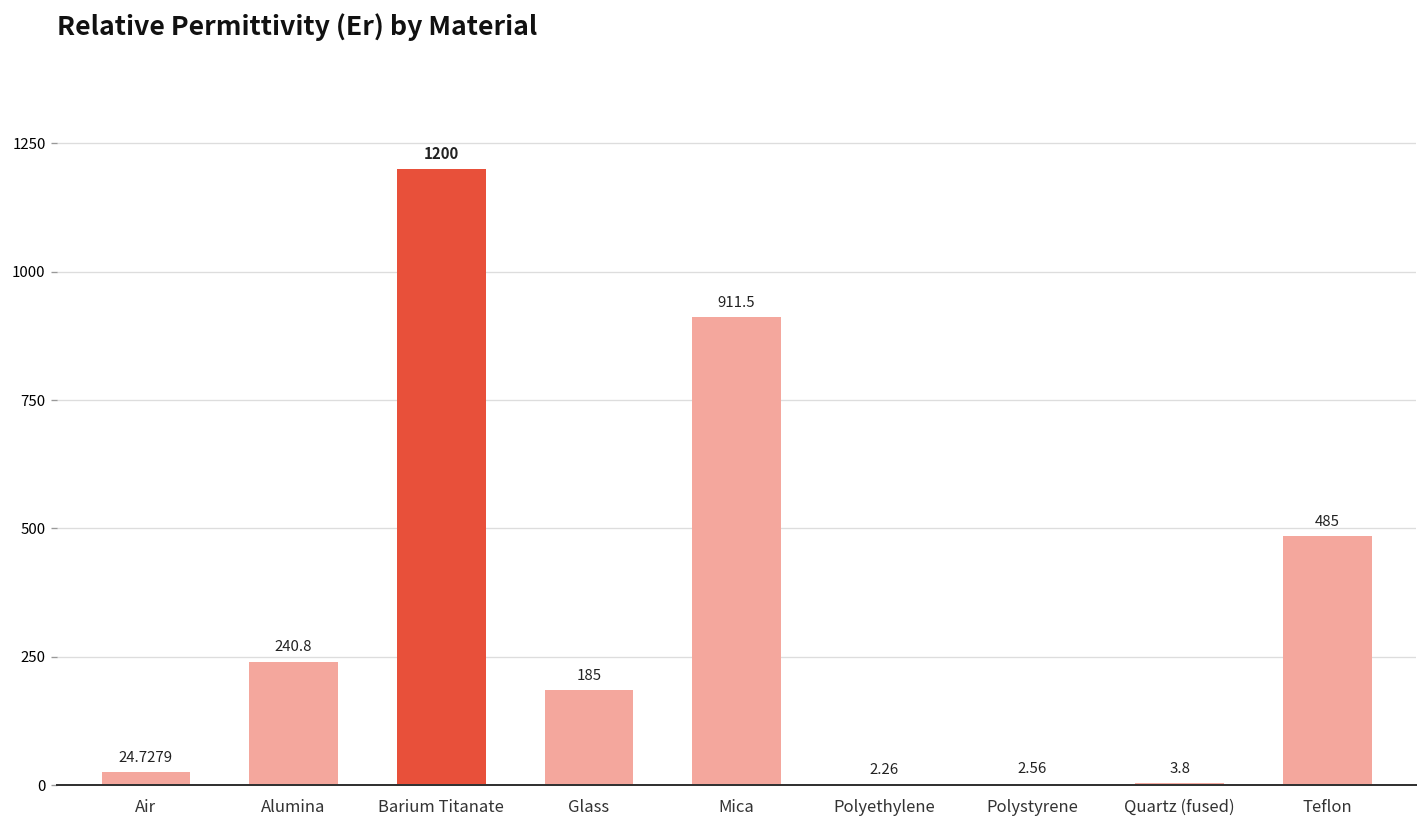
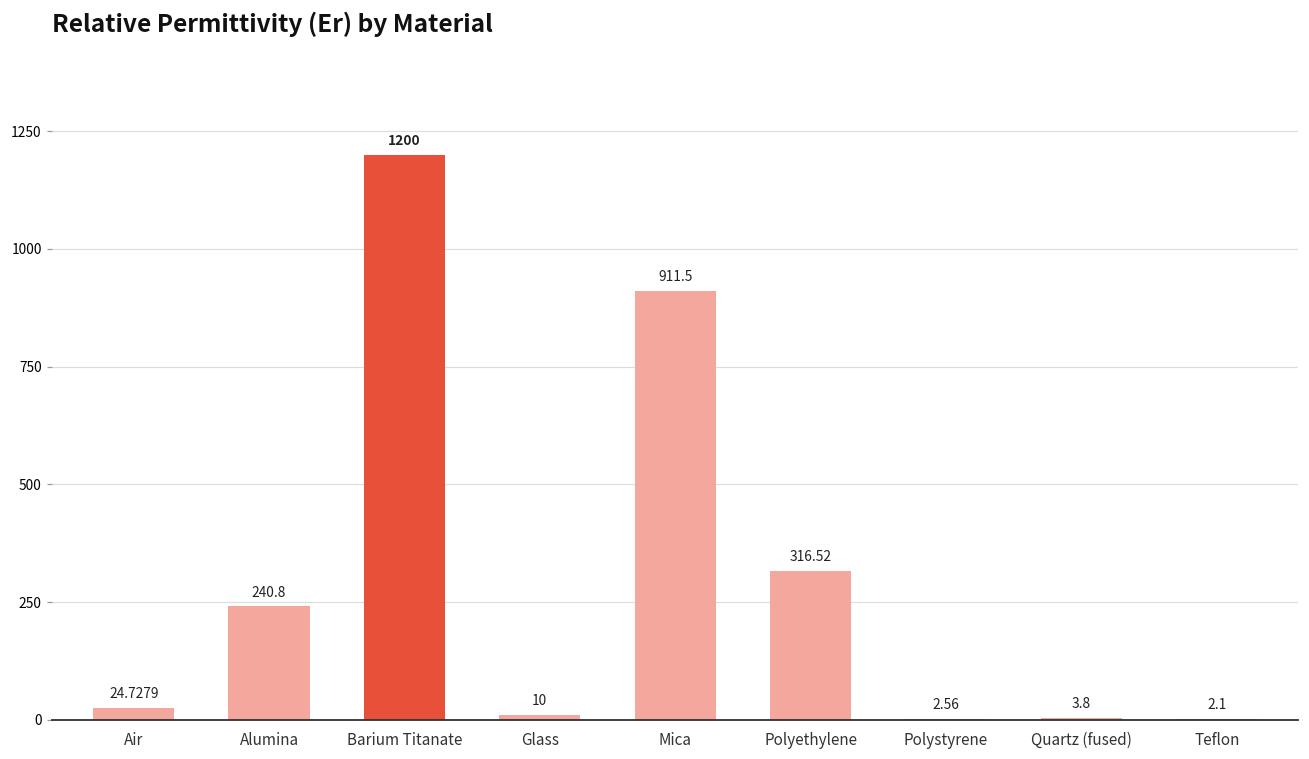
Glass: 185 -> 10
Polyethylene: 2.26 -> 316.52
Teflon: 485 -> 2.1
